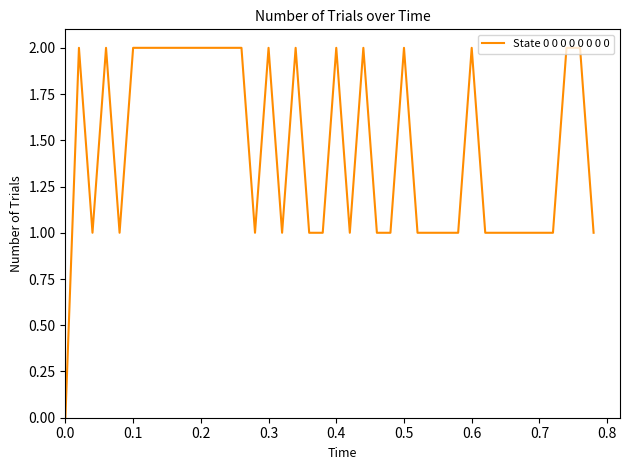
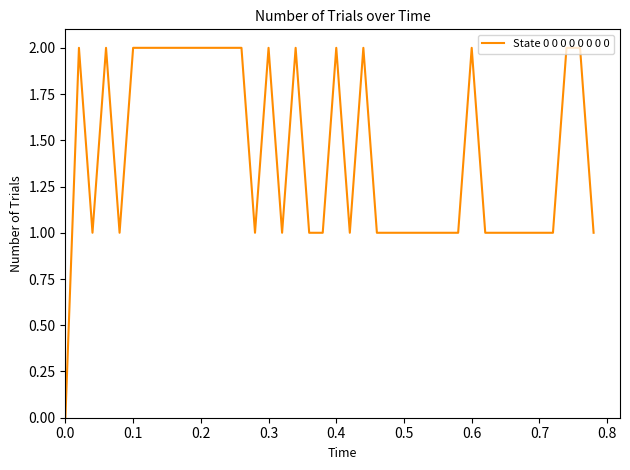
0.5: 2 -> 1
